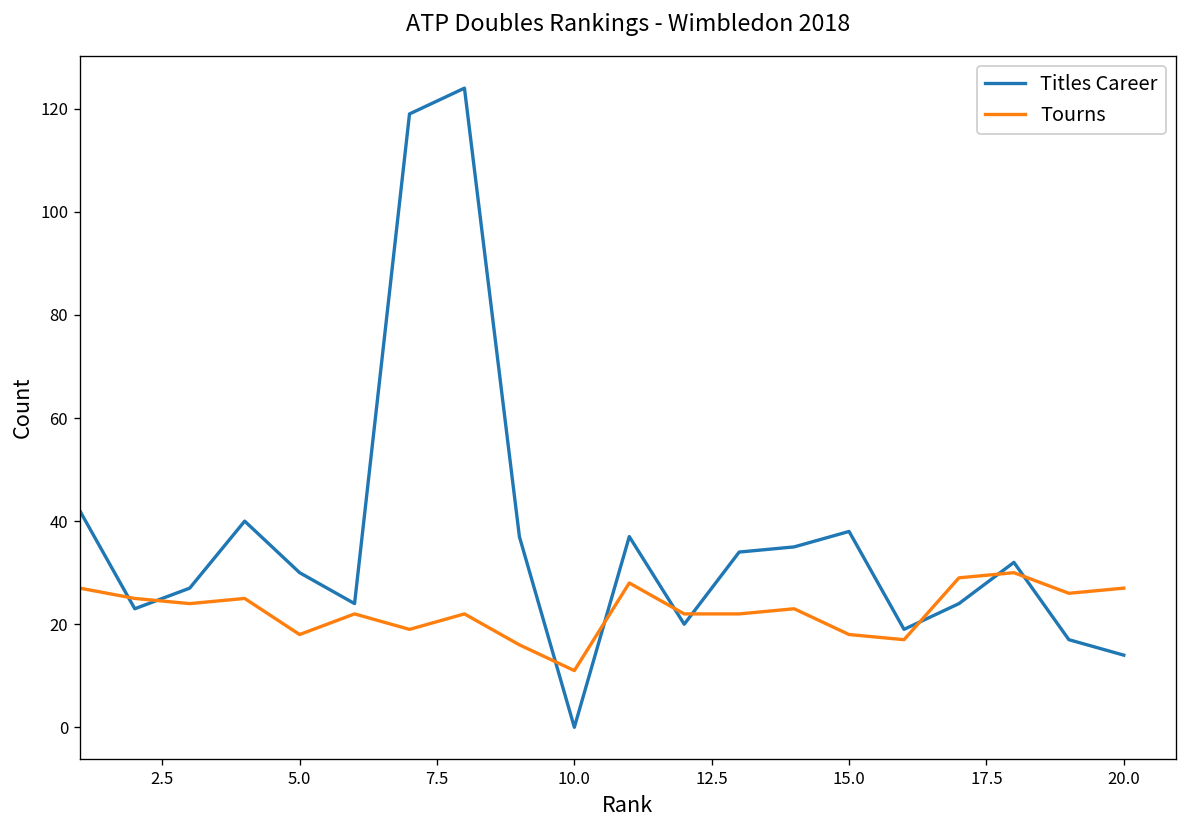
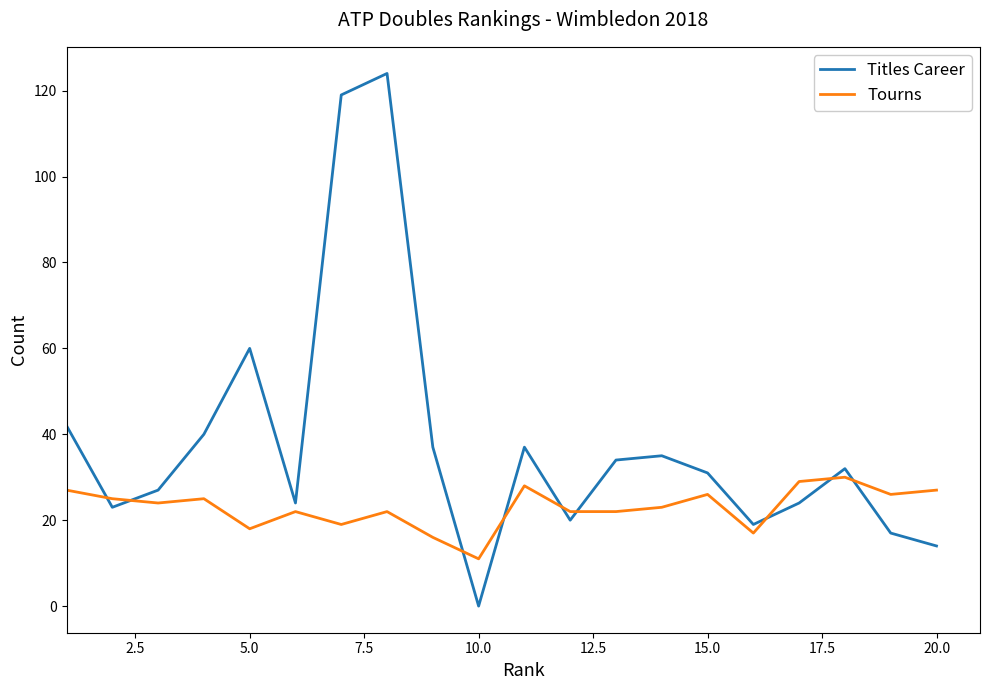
Titles Career, 5.0: 30 -> 60
Titles Career, 15.0: 38 -> 31
Tourns, 15.0: 18 -> 26
